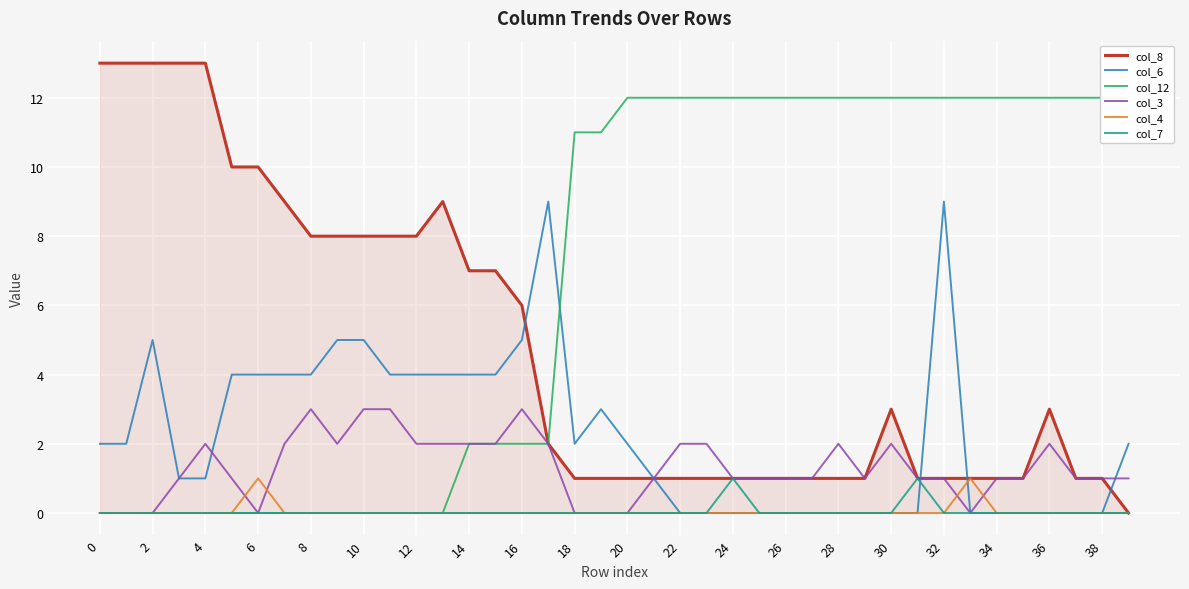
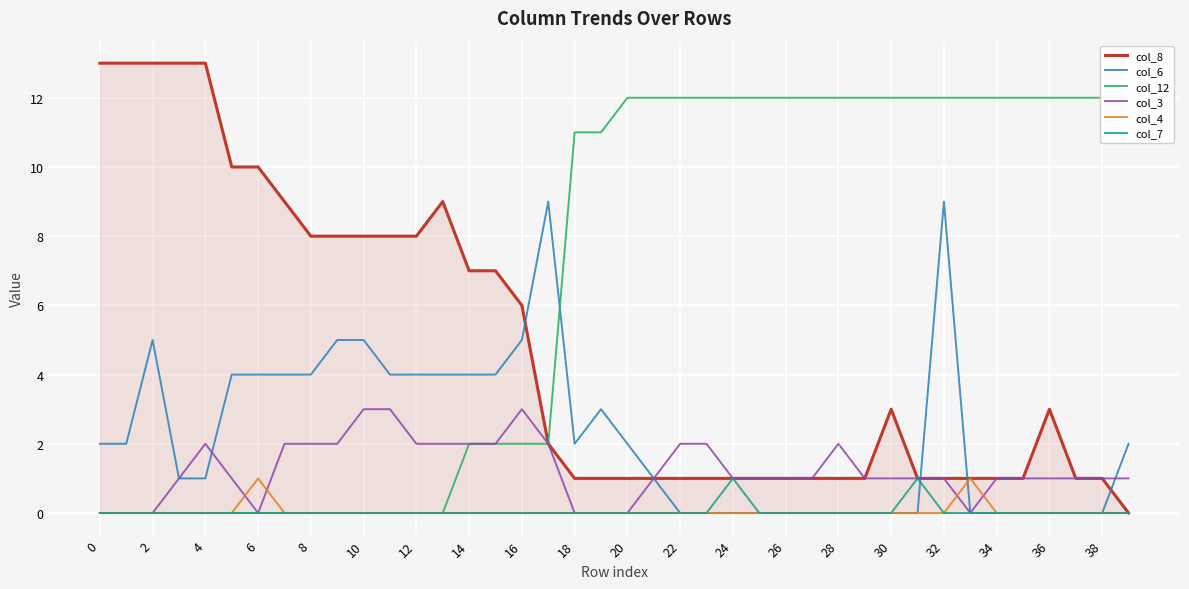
col_3, 8: 3 -> 2
col_3, 30: 2 -> 1
col_3, 36: 2 -> 1
